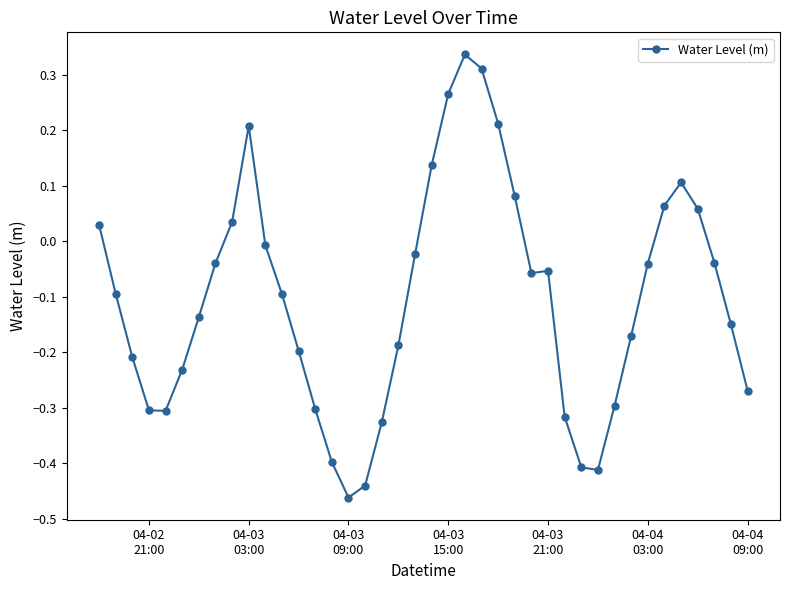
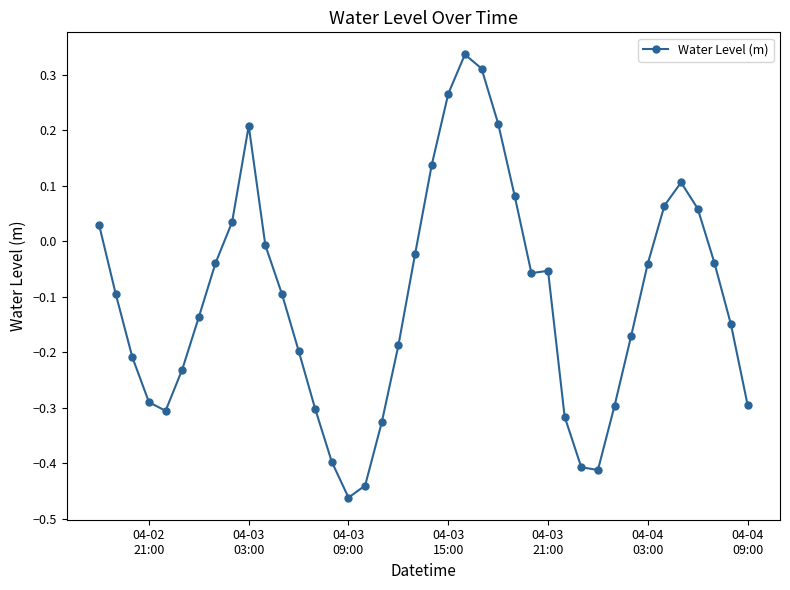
04-02 21:00: -0.30 -> -0.29
04-04 09:00: -0.27 -> -0.29
